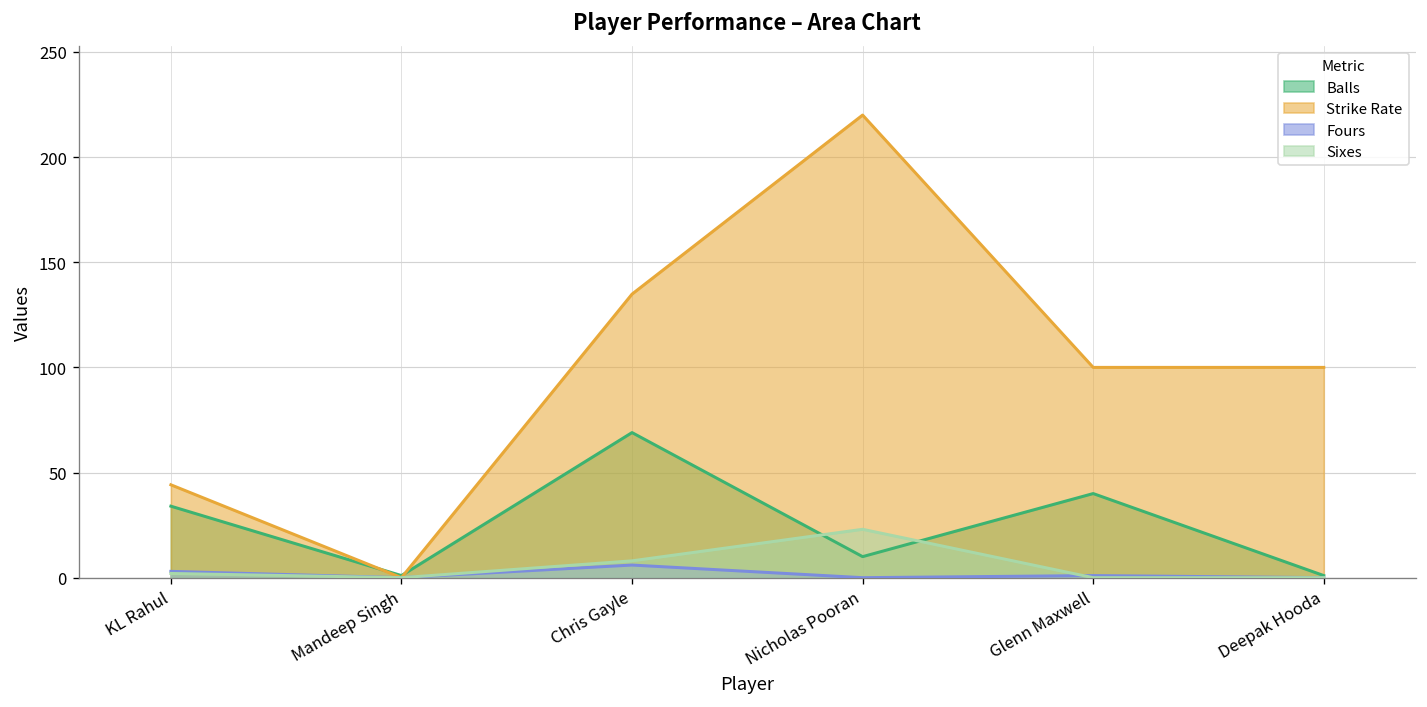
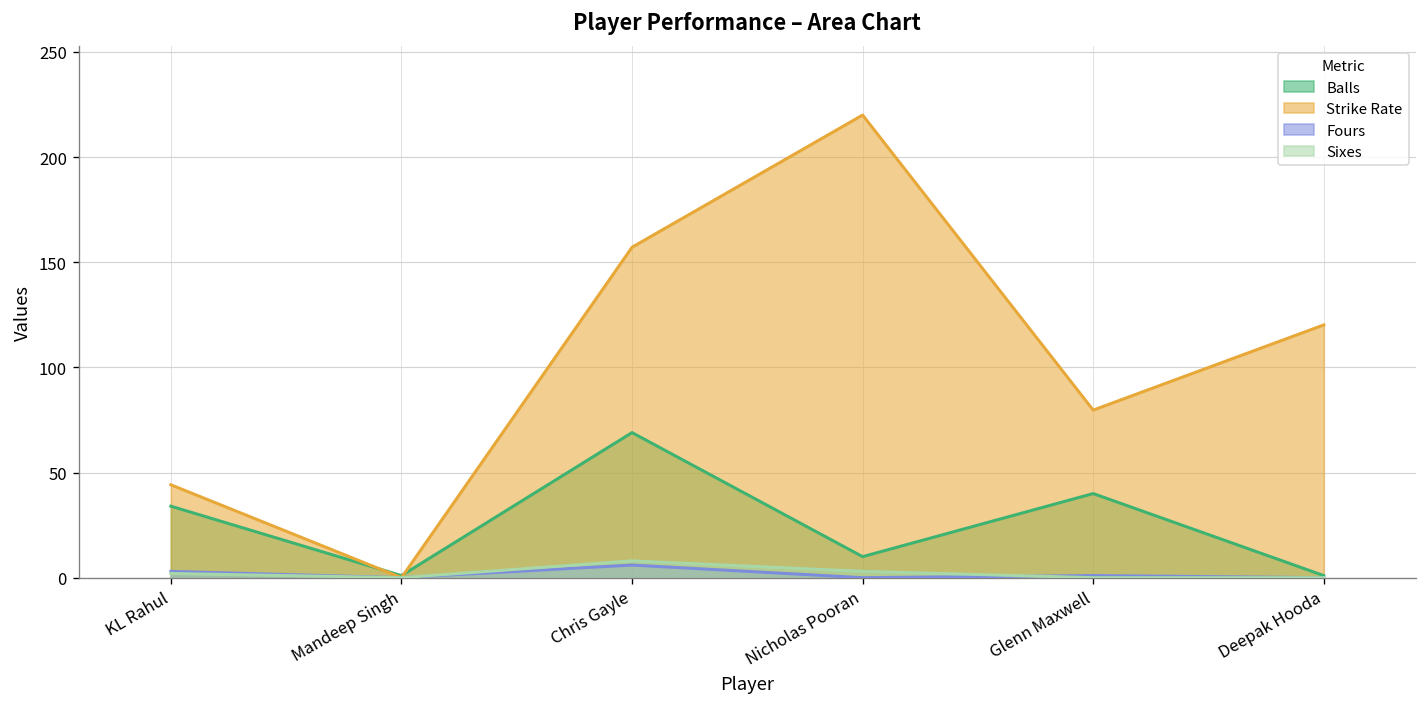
Strike Rate, Chris Gayle: 135 -> 157
Sixes, Nicholas Pooran: 23 -> 3
Strike Rate, Glenn Maxwell: 100 -> 80
Strike Rate, Deepak Hooda: 100 -> 120
